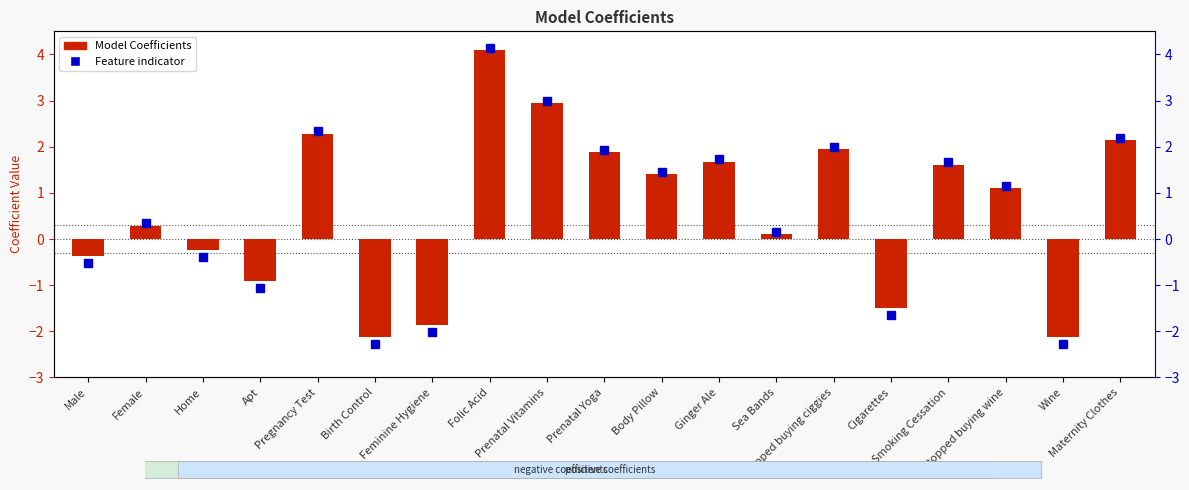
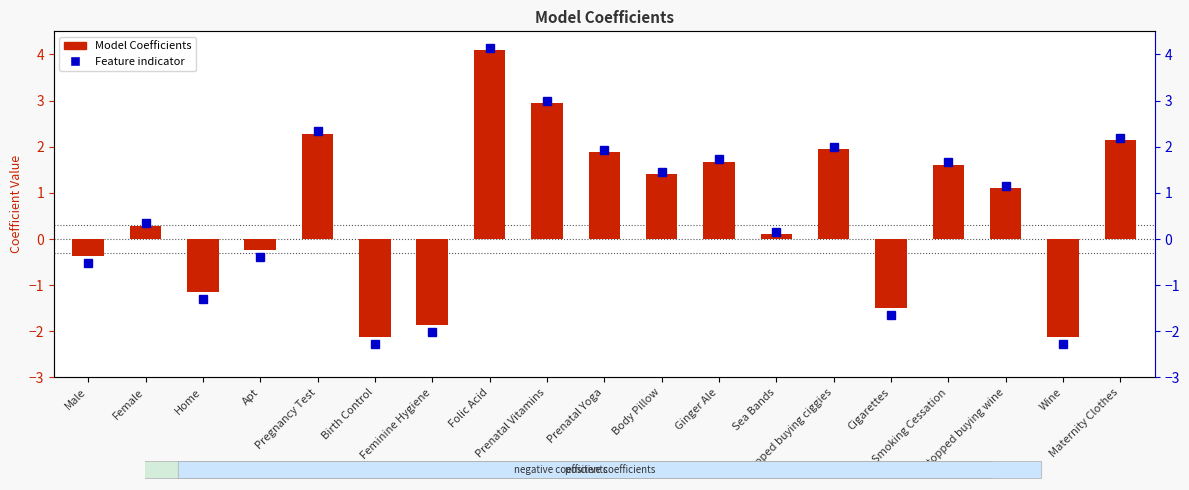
Model Coefficients, Home: -0.2 -> -1.1
Model Coefficients, Apt: -0.9 -> -0.2
